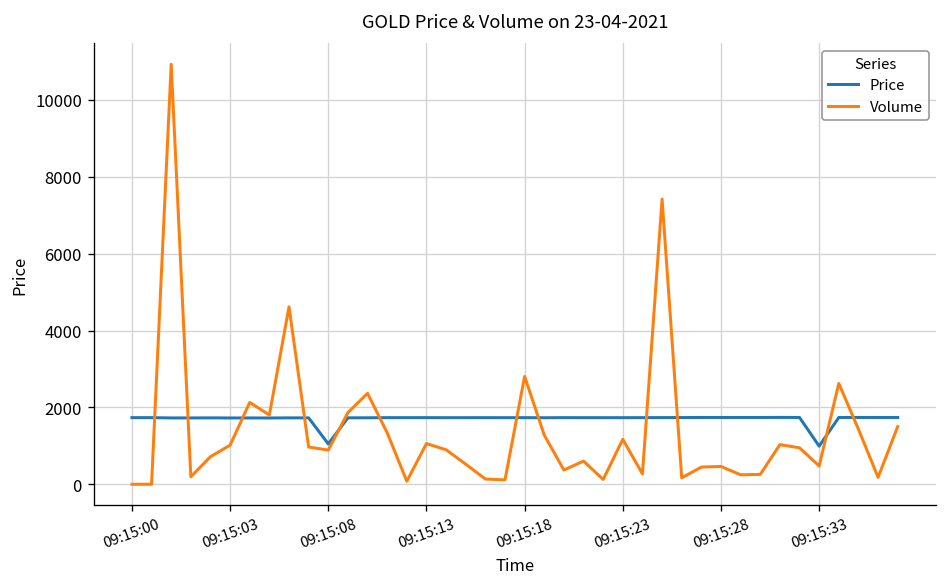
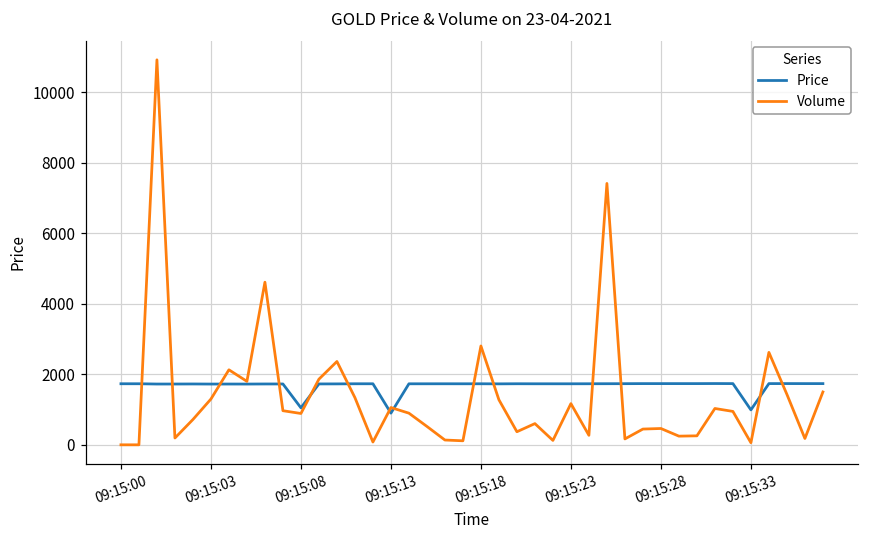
Volume, 09:15:03: 1000 -> 1300
Price, 09:15:13: 1700 -> 900
Volume, 09:15:33: 500 -> 100
